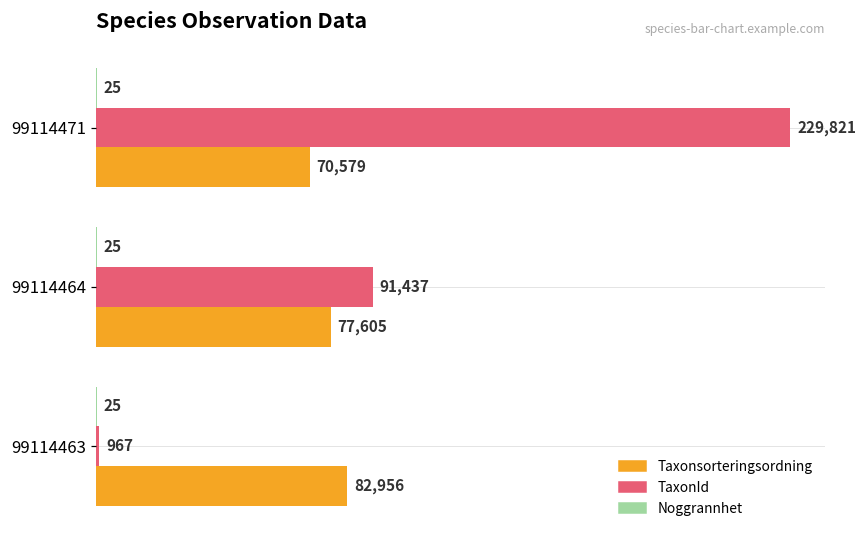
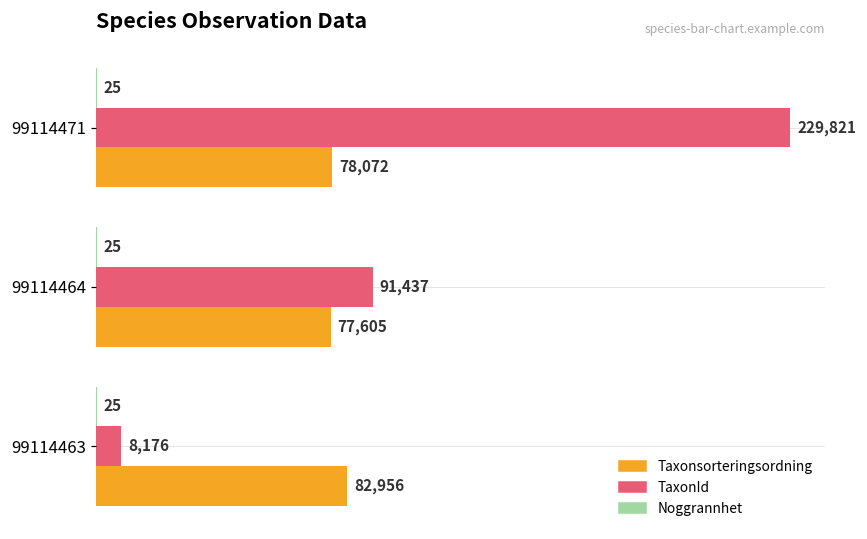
Taxonsorteringsordning, 99114471: 70,579 -> 78,072
TaxonId, 99114463: 967 -> 8,176
